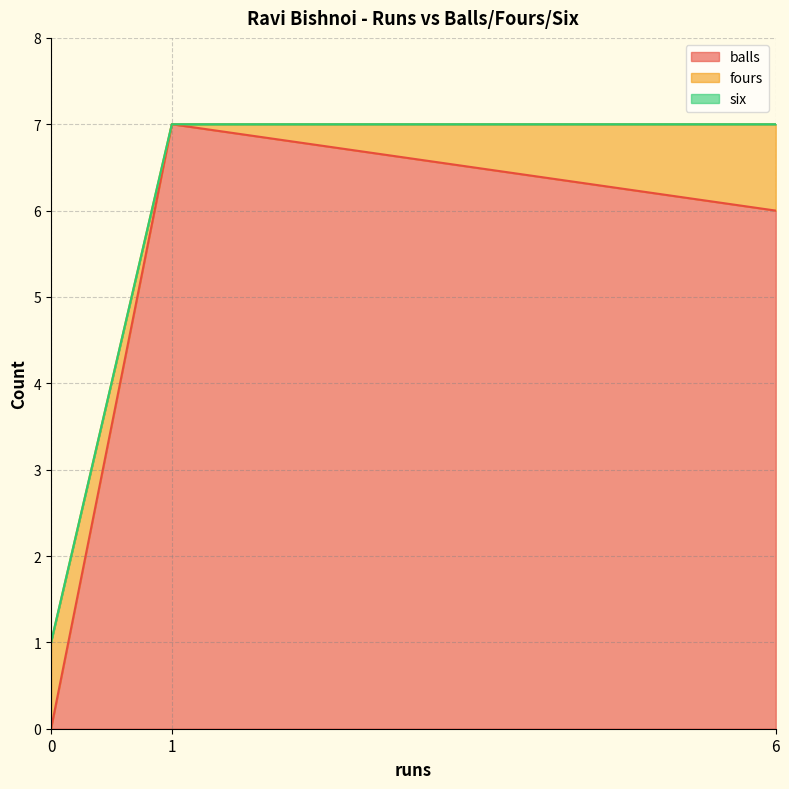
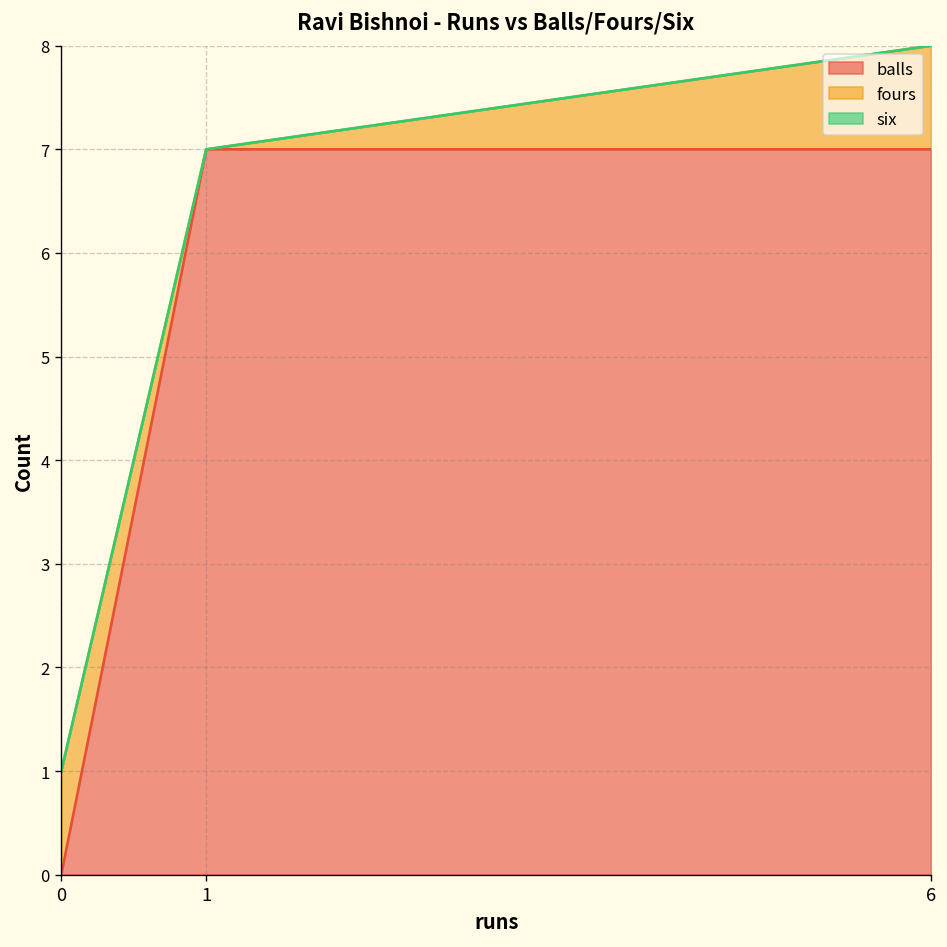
balls, 6: 6 -> 7
